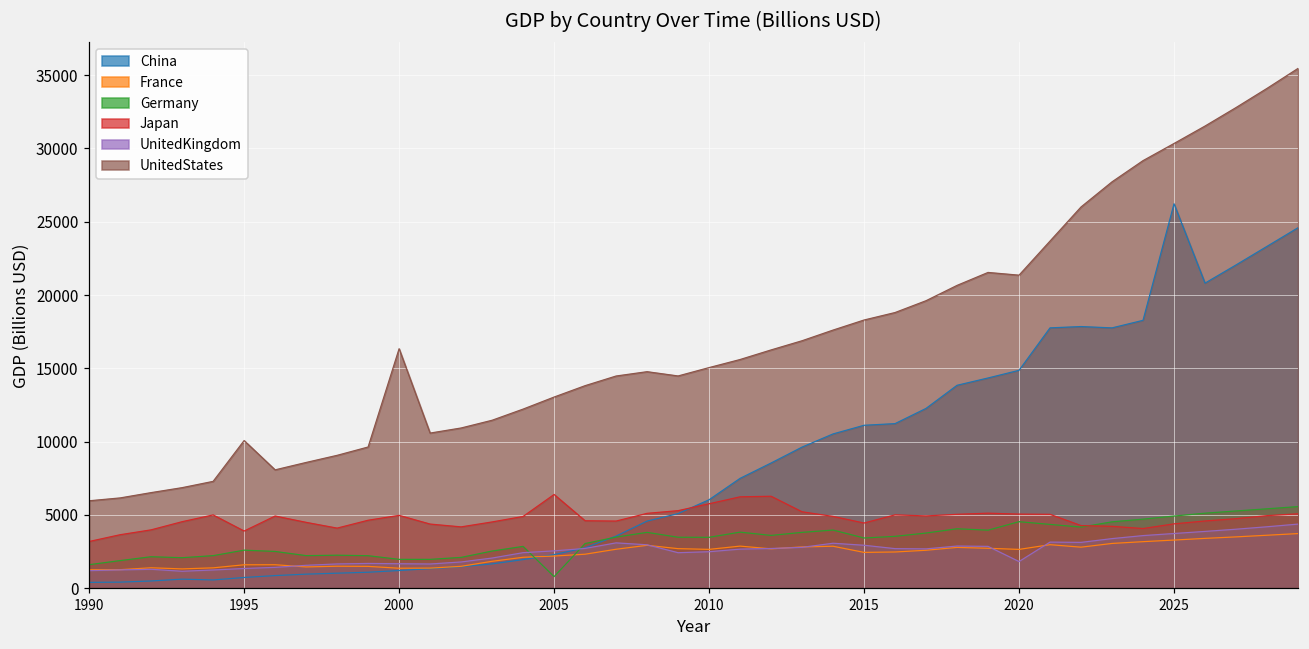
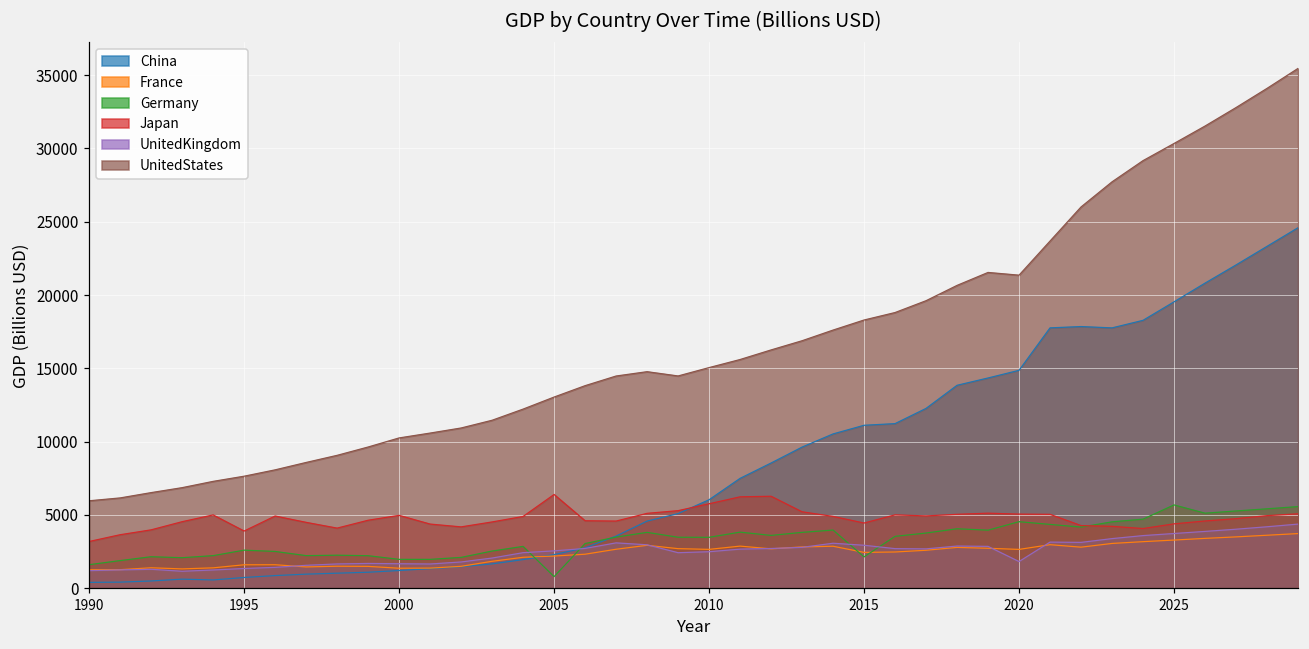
UnitedStates, 1995: 10100 -> 7600
UnitedStates, 2000: 16300 -> 10300
Germany, 2015: 3400 -> 2100
China, 2025: 26200 -> 19500
Germany, 2025: 4900 -> 5700
